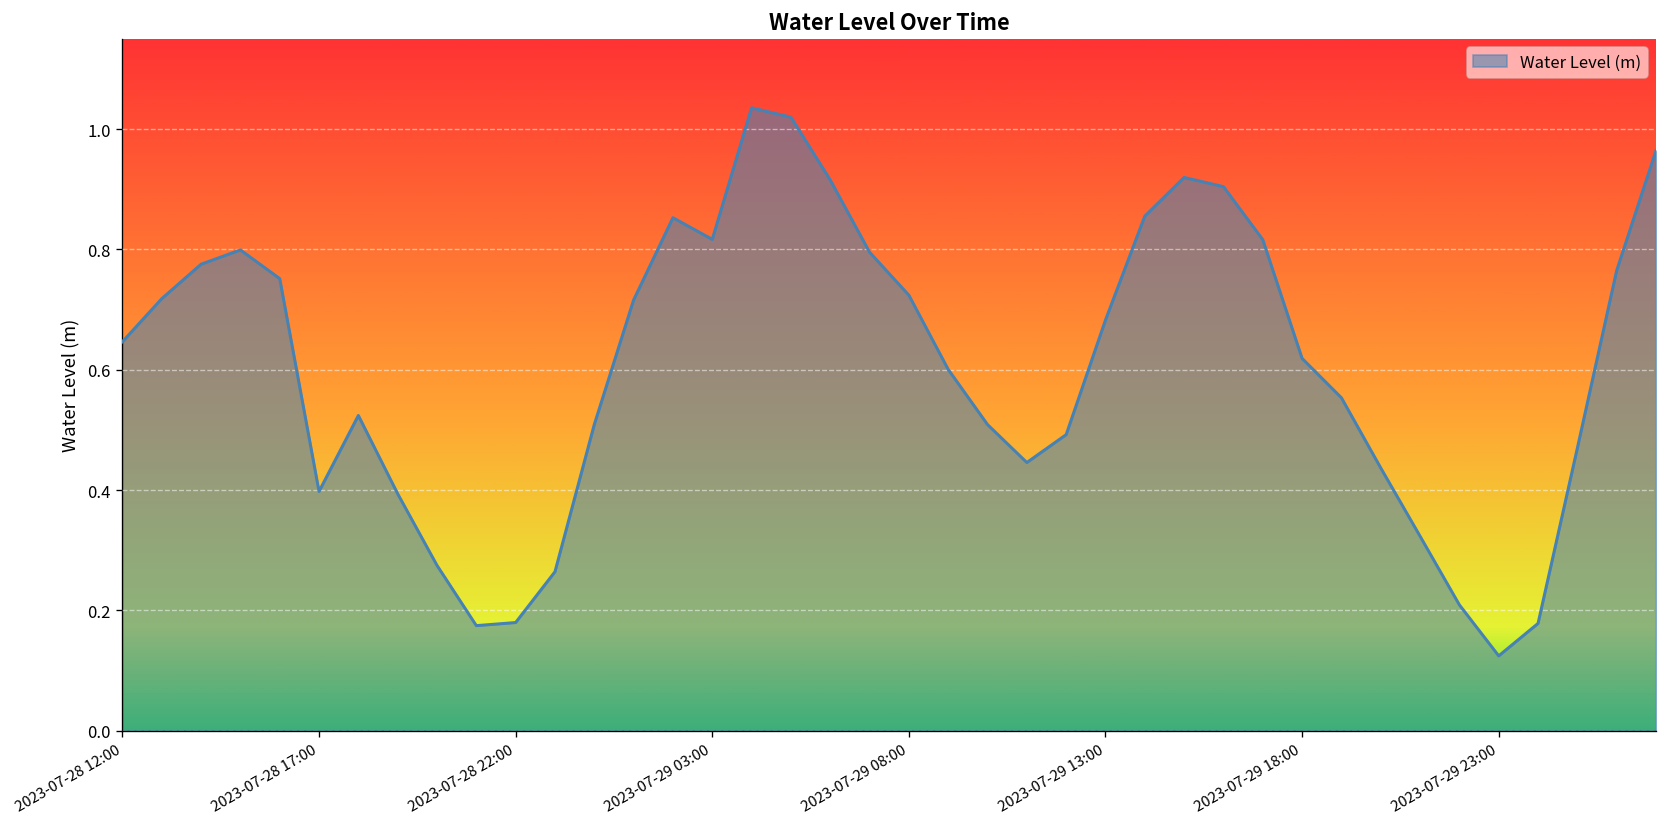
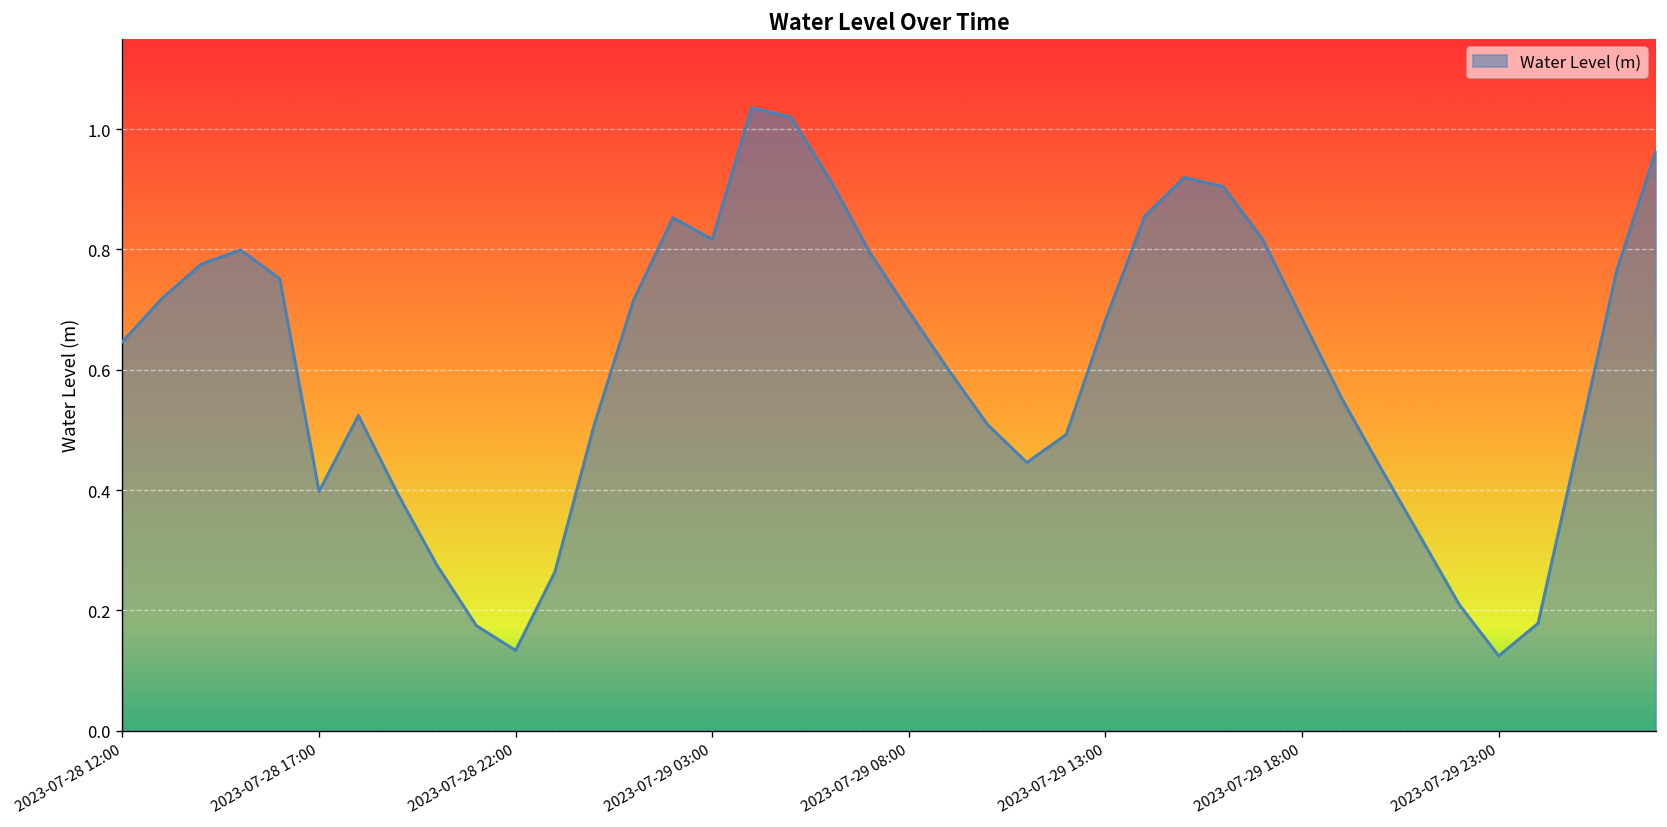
2023-07-28 22:00: 0.18 -> 0.13
2023-07-29 08:00: 0.72 -> 0.70
2023-07-29 18:00: 0.62 -> 0.68
